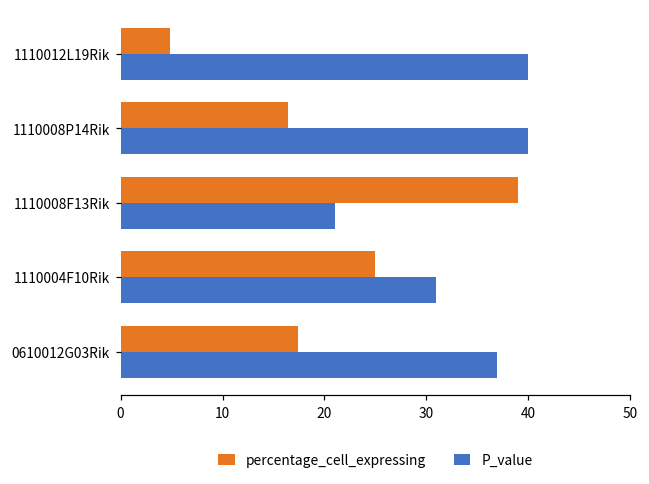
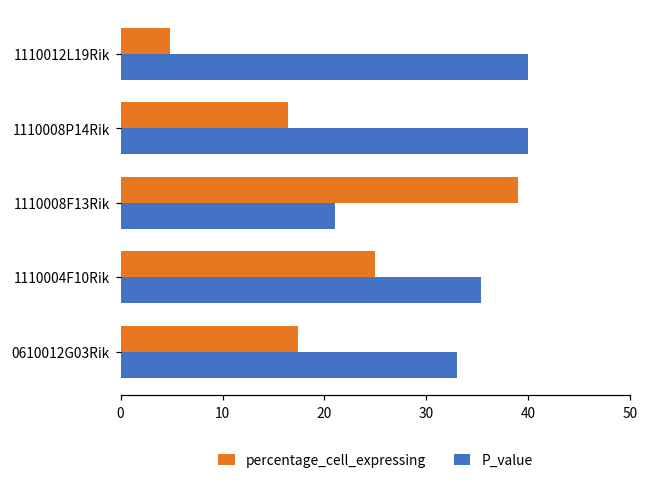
P_value, 1110004F10Rik: 31 -> 35
P_value, 0610012G03Rik: 37 -> 33
